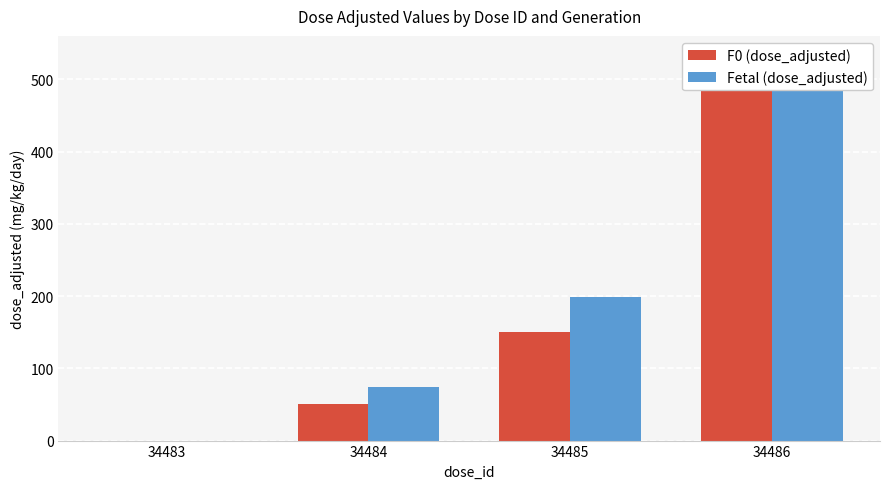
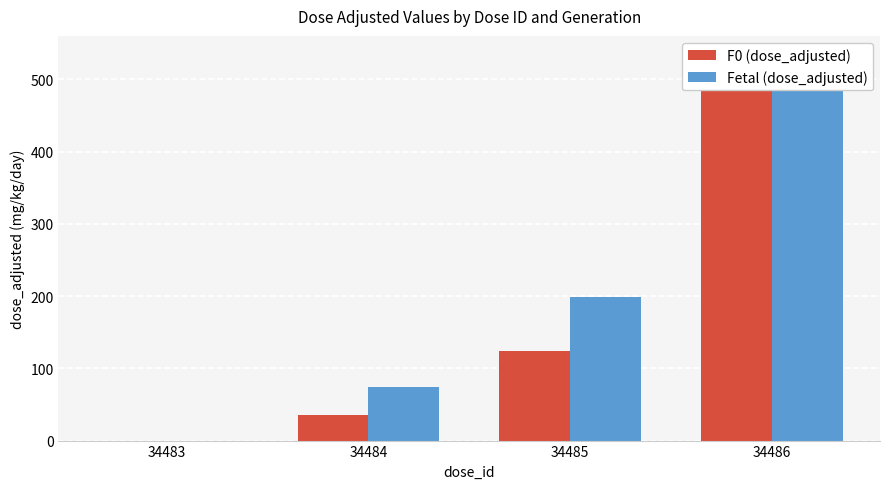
F0 (dose_adjusted), 34484: 50 -> 40
F0 (dose_adjusted), 34485: 150 -> 120
